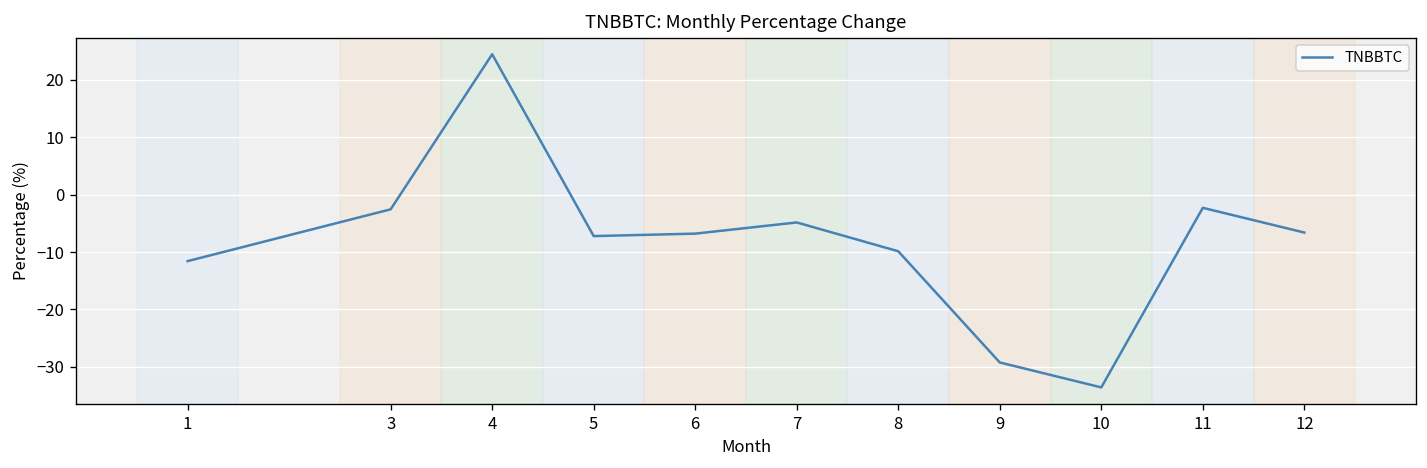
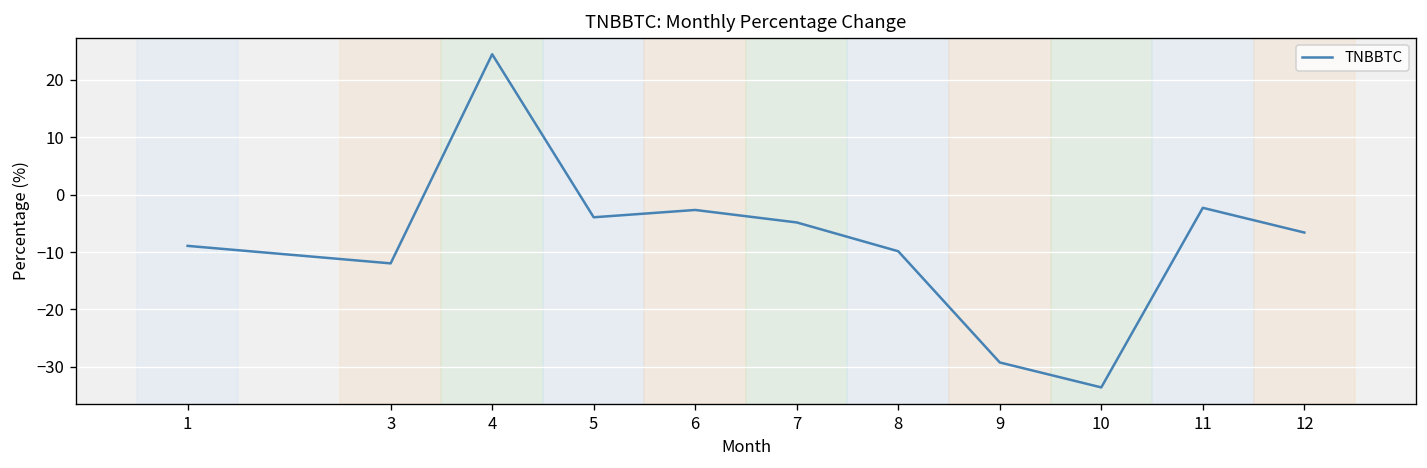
1: -12 -> -9
3: -3 -> -12
5: -7 -> -4
6: -7 -> -3
